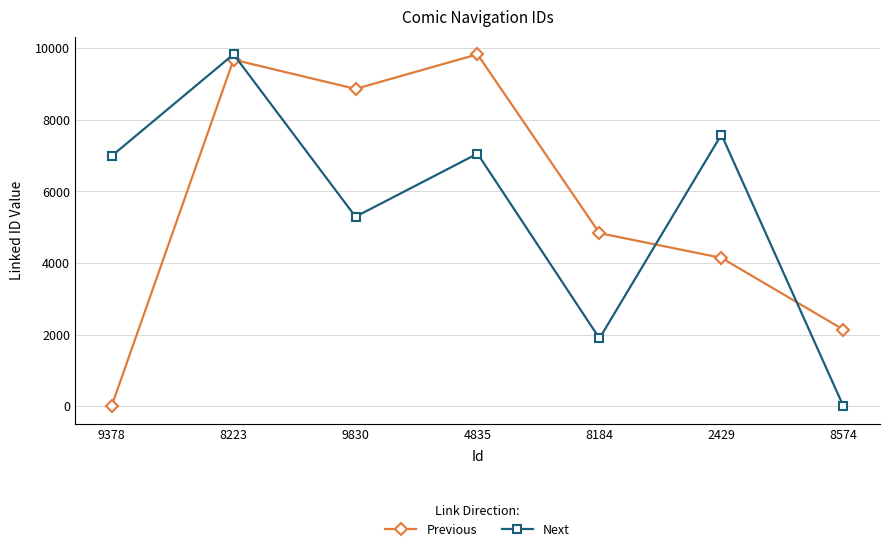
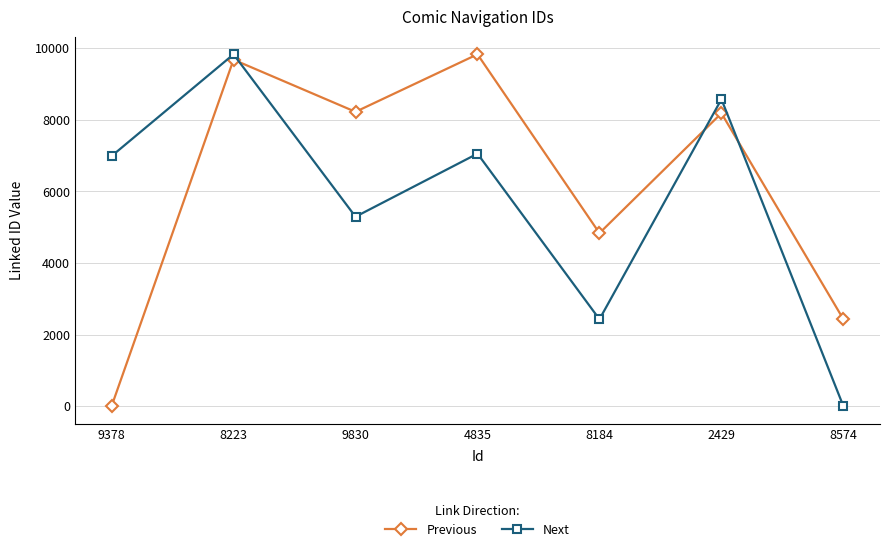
Previous, 9830: 8900 -> 8200
Next, 8184: 1900 -> 2400
Previous, 2429: 4100 -> 8200
Next, 2429: 7600 -> 8600
Previous, 8574: 2100 -> 2400
